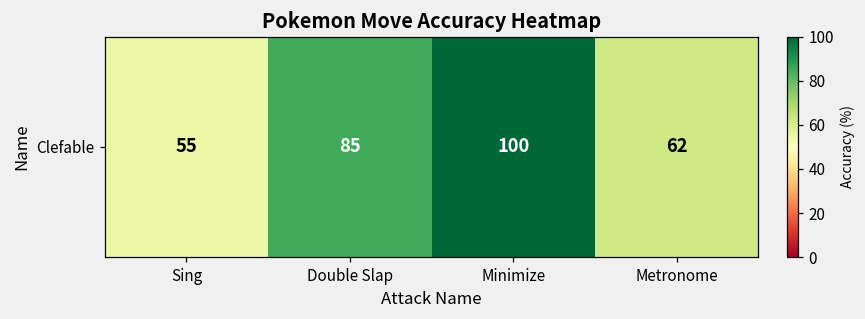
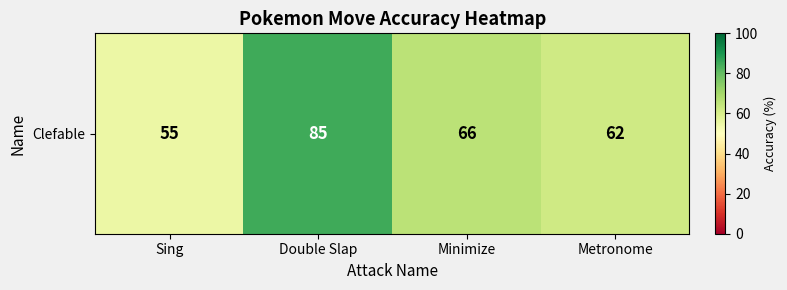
Clefable, Minimize: 100 -> 66
